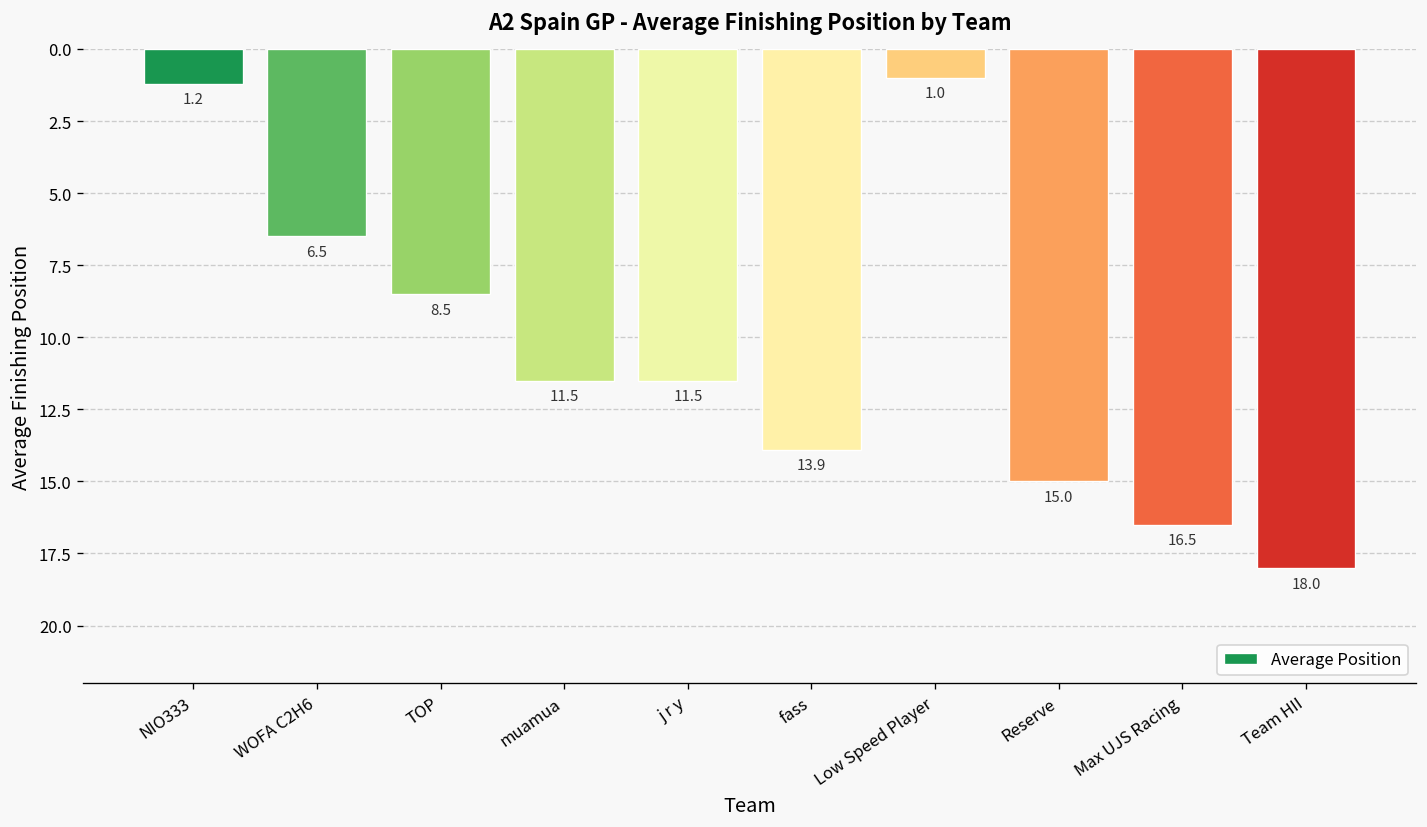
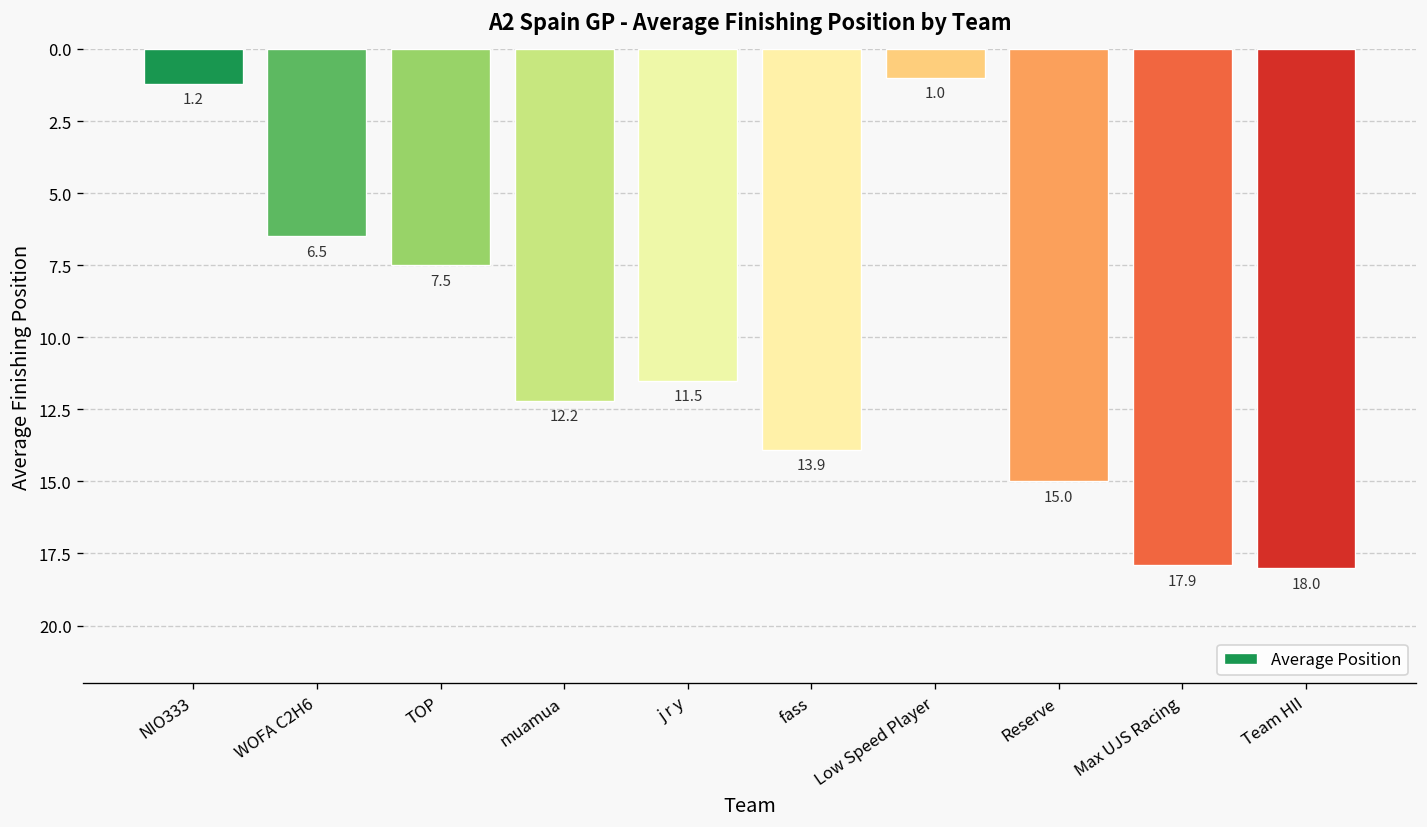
TOP: 8.5 -> 7.5
muamua: 11.5 -> 12.2
Max UJS Racing: 16.5 -> 17.9
